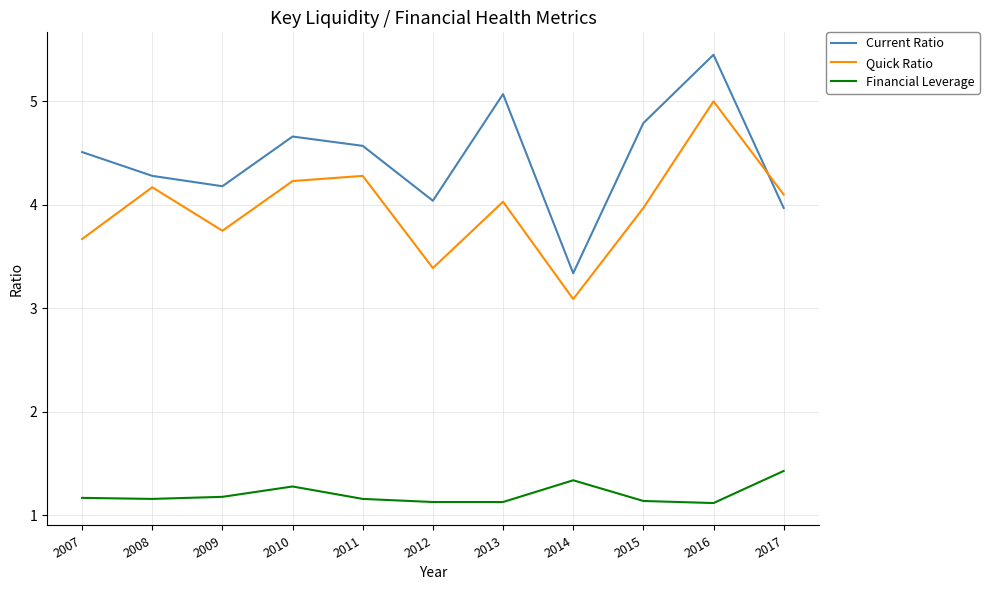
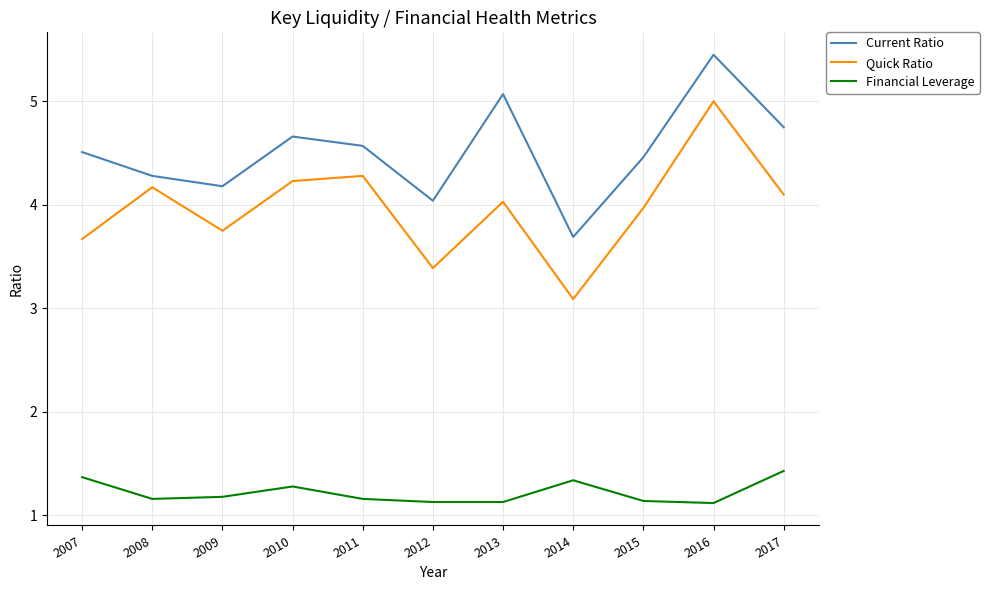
Financial Leverage, 2007: 1.17 -> 1.37
Current Ratio, 2014: 3.34 -> 3.69
Current Ratio, 2015: 4.79 -> 4.46
Current Ratio, 2017: 3.97 -> 4.75
